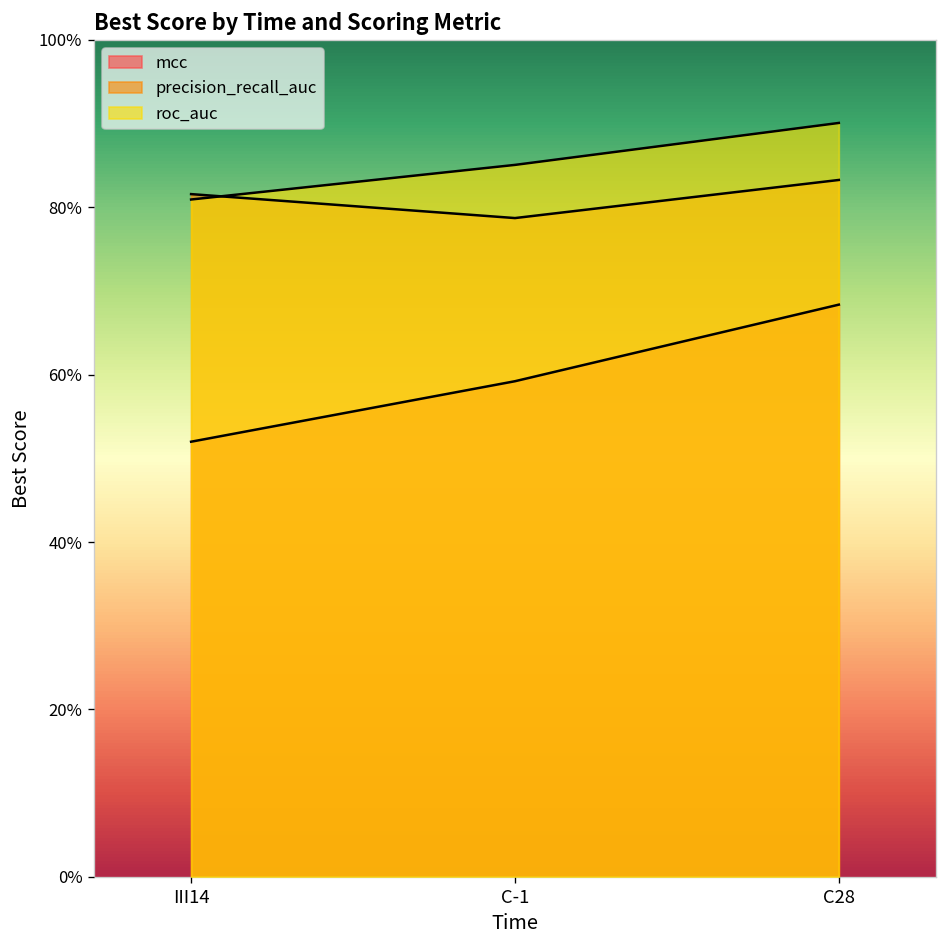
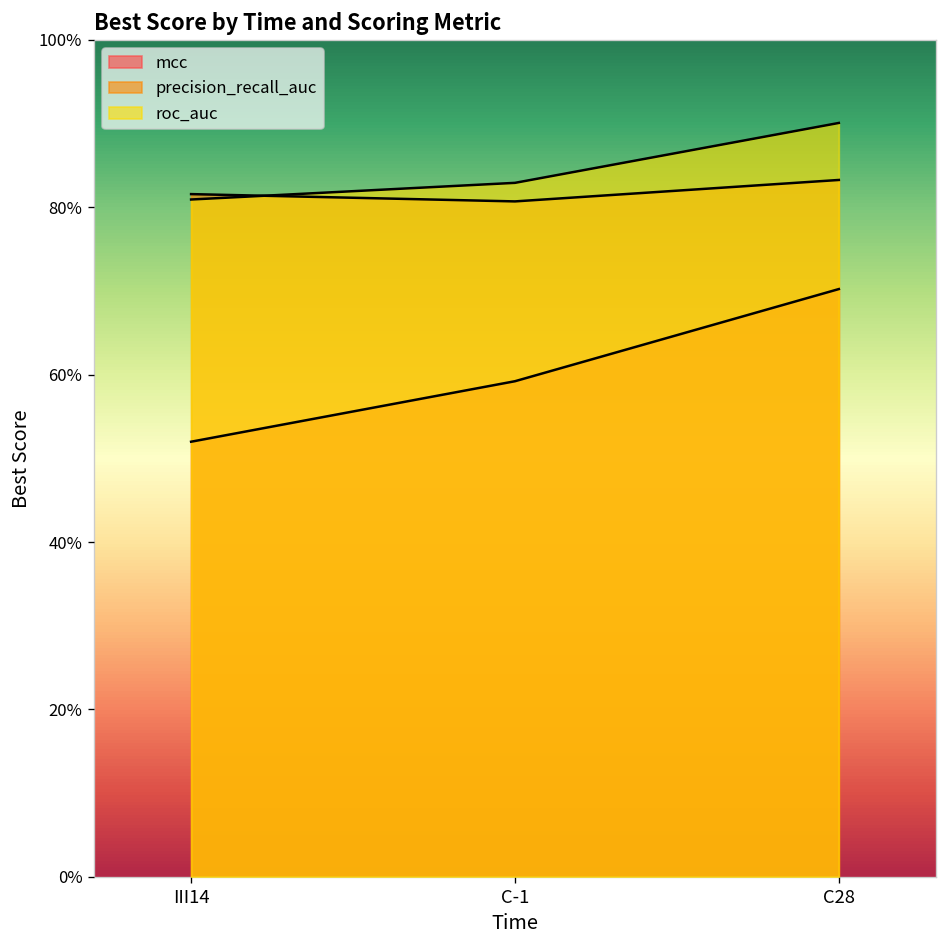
precision_recall_auc, C-1: 79% -> 81%
roc_auc, C-1: 85% -> 83%
mcc, C28: 68% -> 70%
